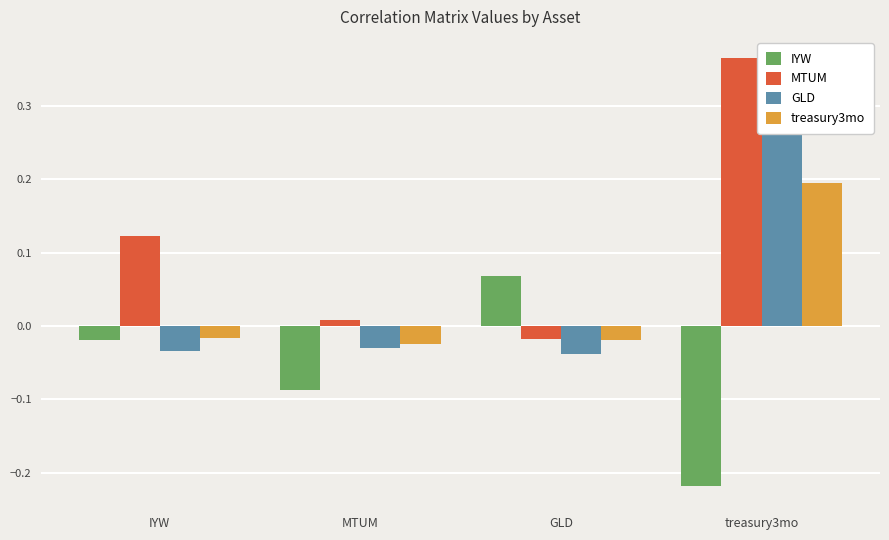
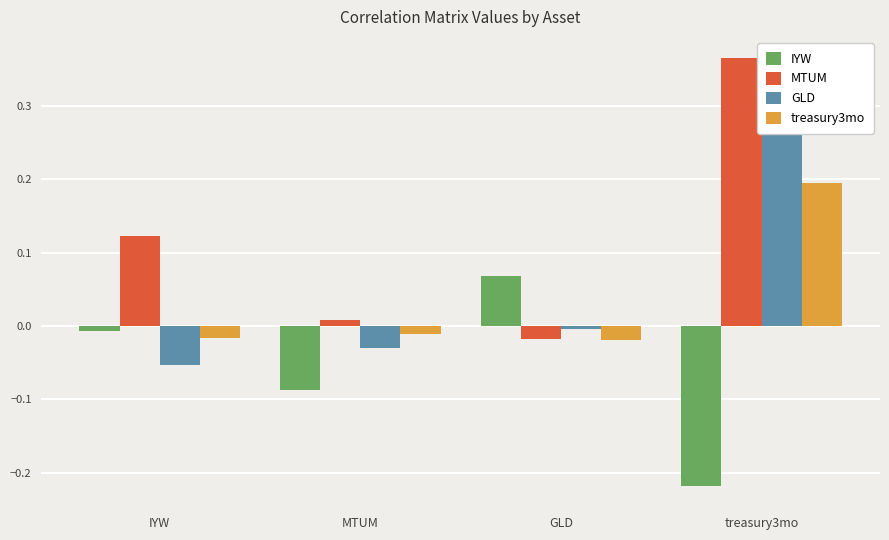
IYW, IYW: -0.02 -> -0.01
GLD, IYW: -0.03 -> -0.05
treasury3mo, MTUM: -0.02 -> -0.01
GLD, GLD: -0.04 -> 0.00
